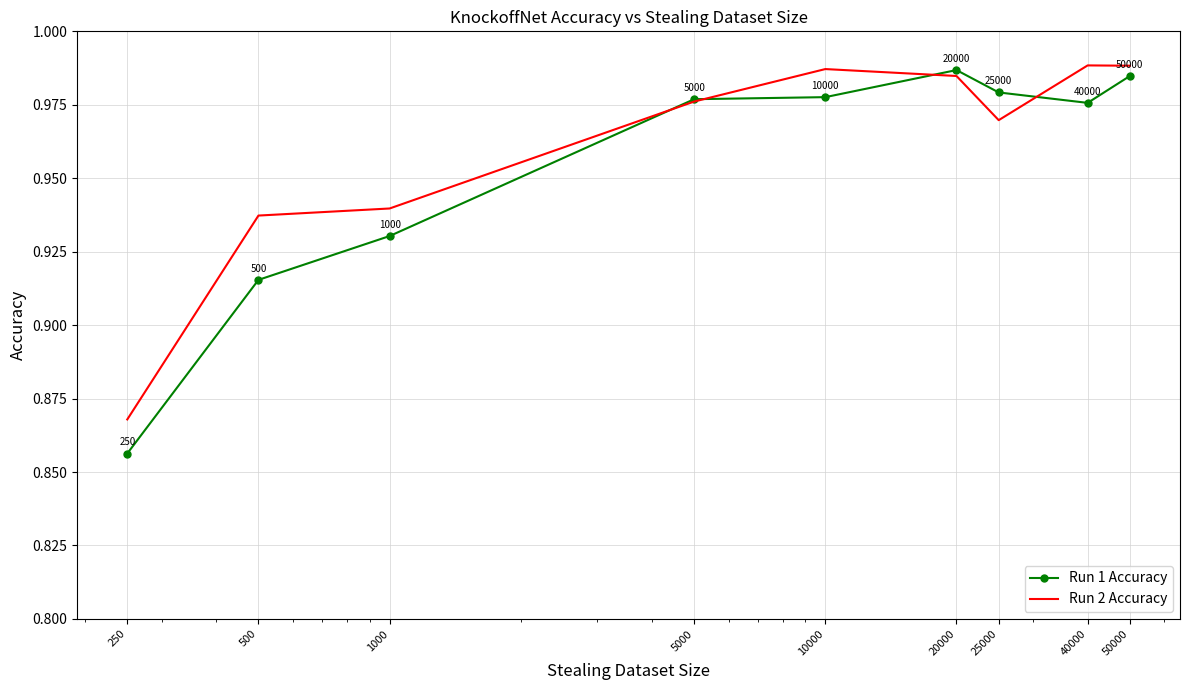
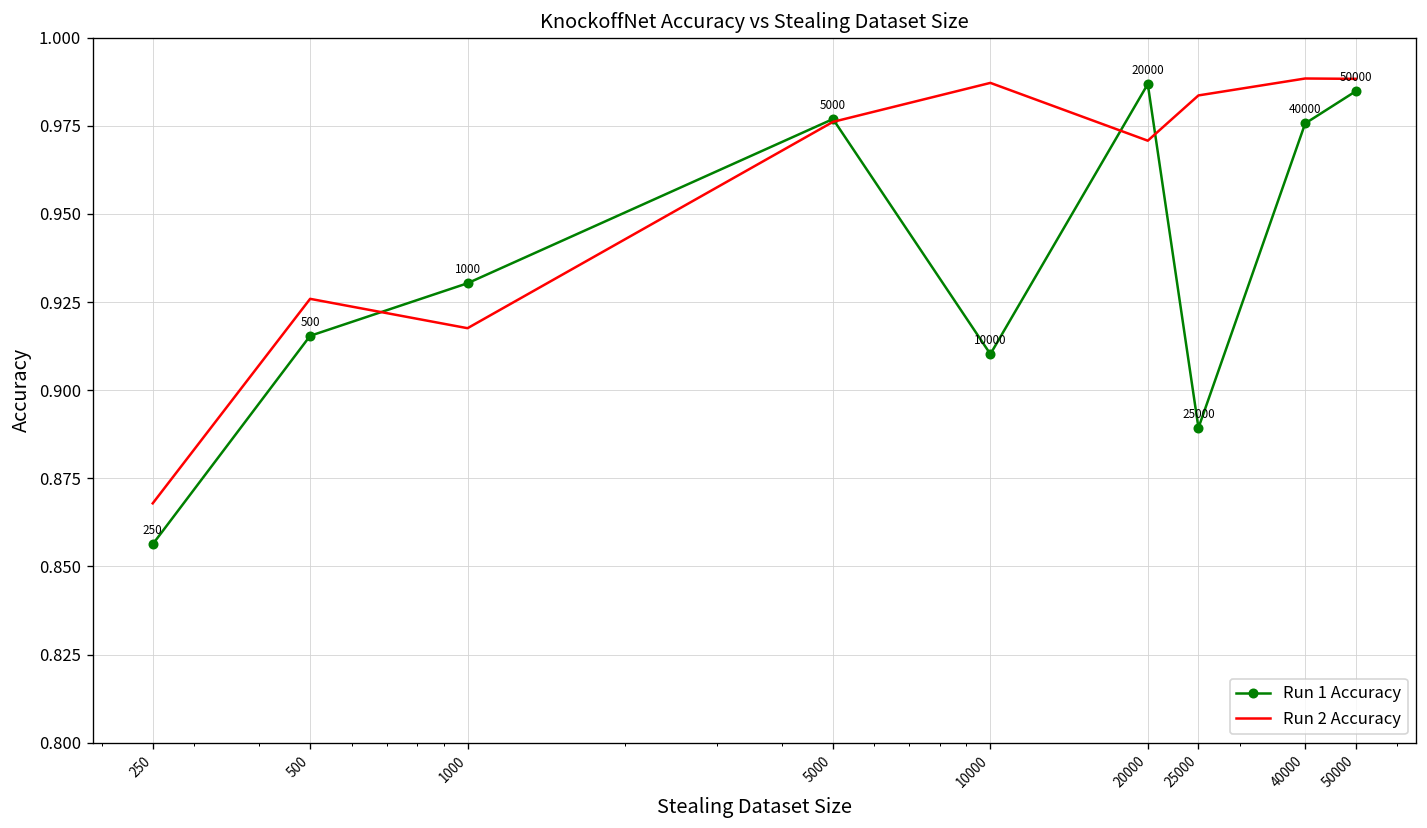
Run 2 Accuracy, 500: 0.937 -> 0.926
Run 2 Accuracy, 1000: 0.940 -> 0.918
Run 1 Accuracy, 10000: 0.978 -> 0.910
Run 2 Accuracy, 20000: 0.985 -> 0.971
Run 1 Accuracy, 25000: 0.979 -> 0.889
Run 2 Accuracy, 25000: 0.970 -> 0.984
